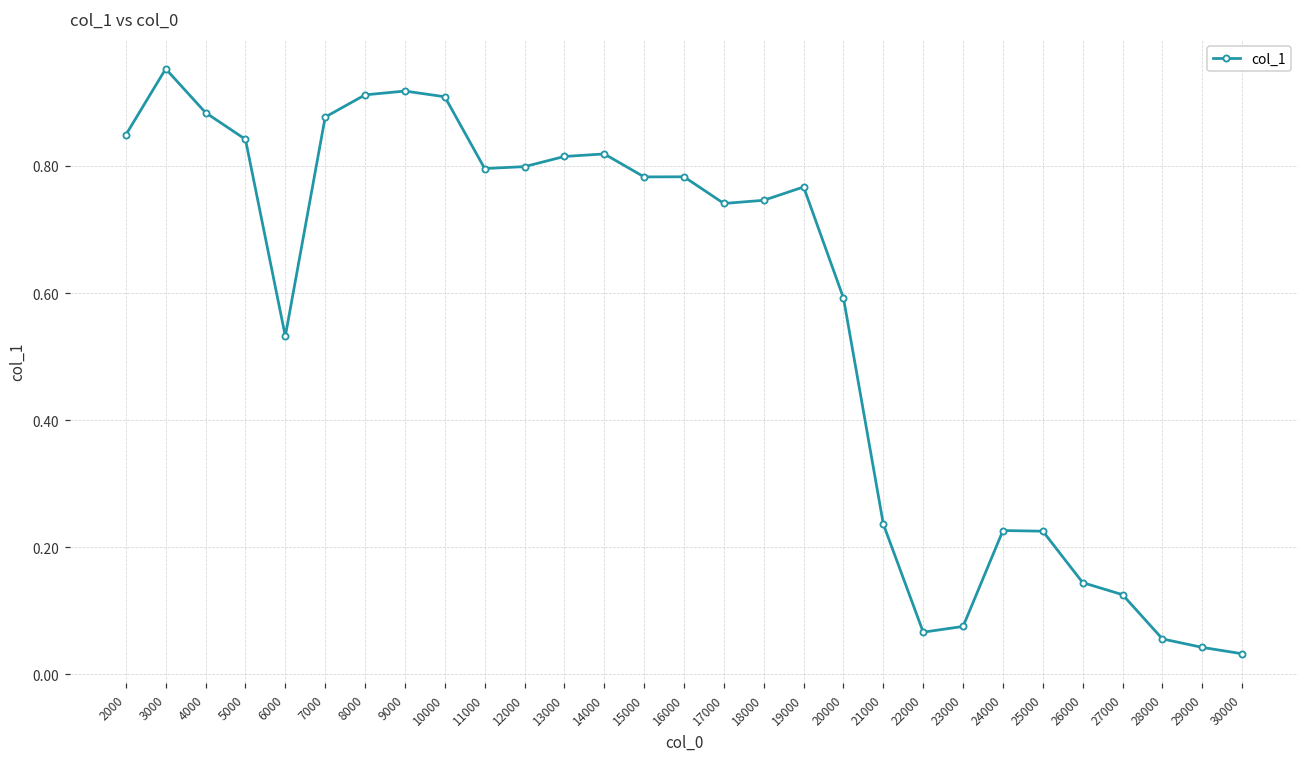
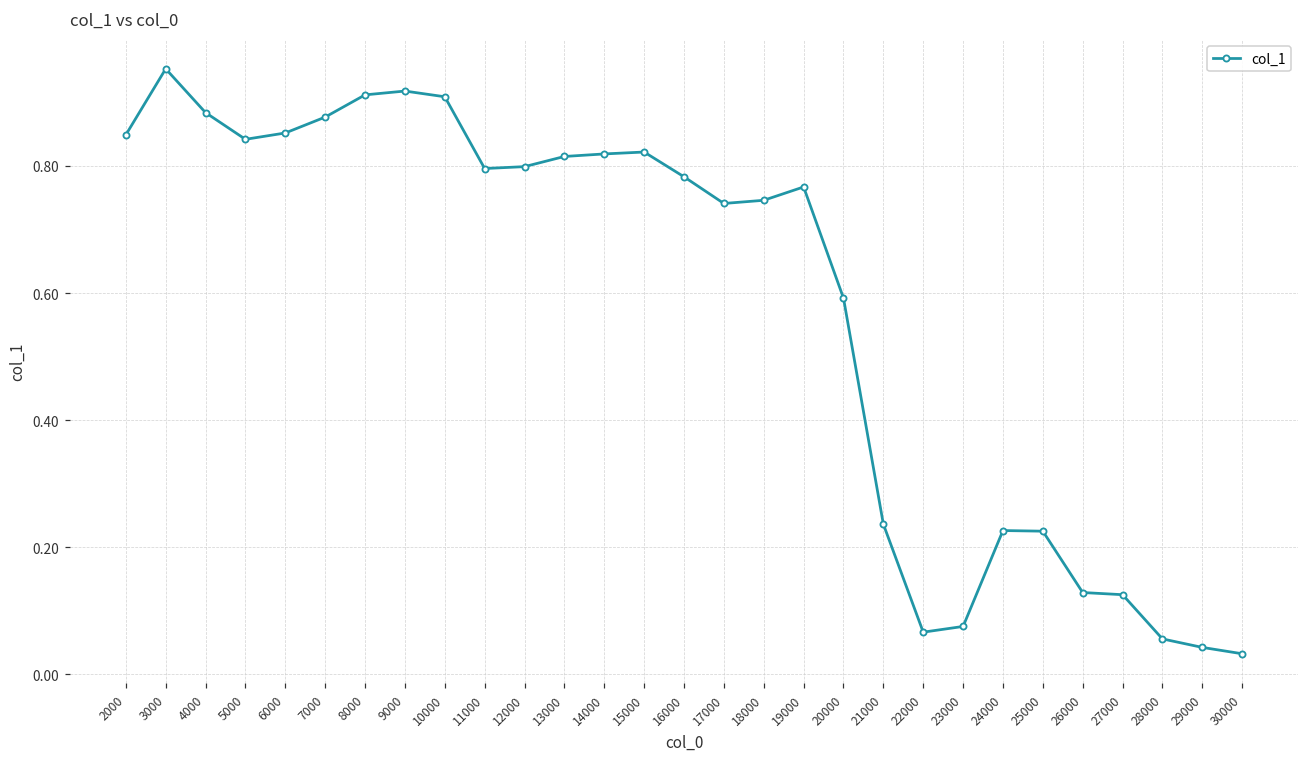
6000: 0.53 -> 0.85
15000: 0.78 -> 0.82
26000: 0.14 -> 0.13
